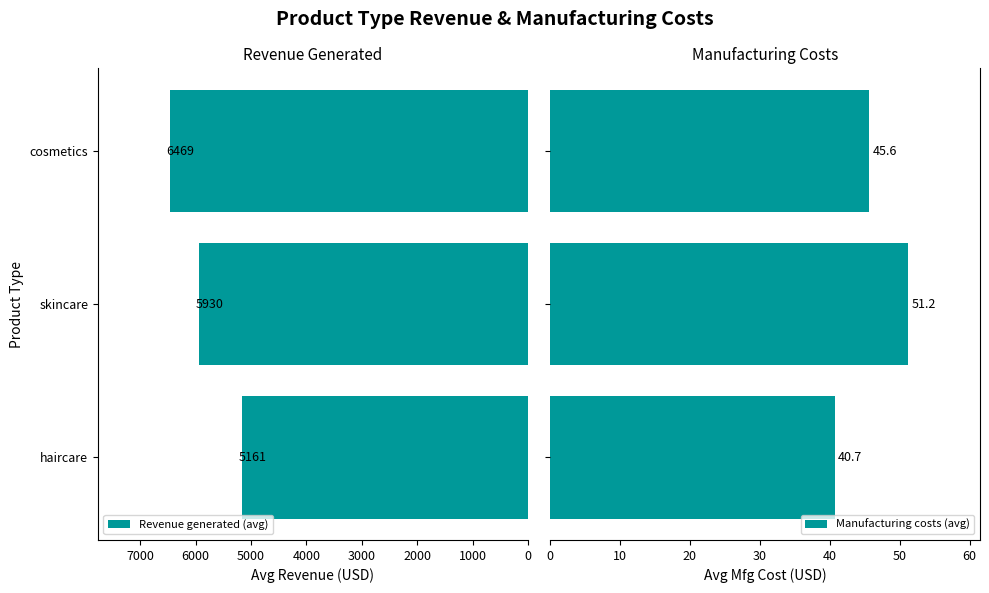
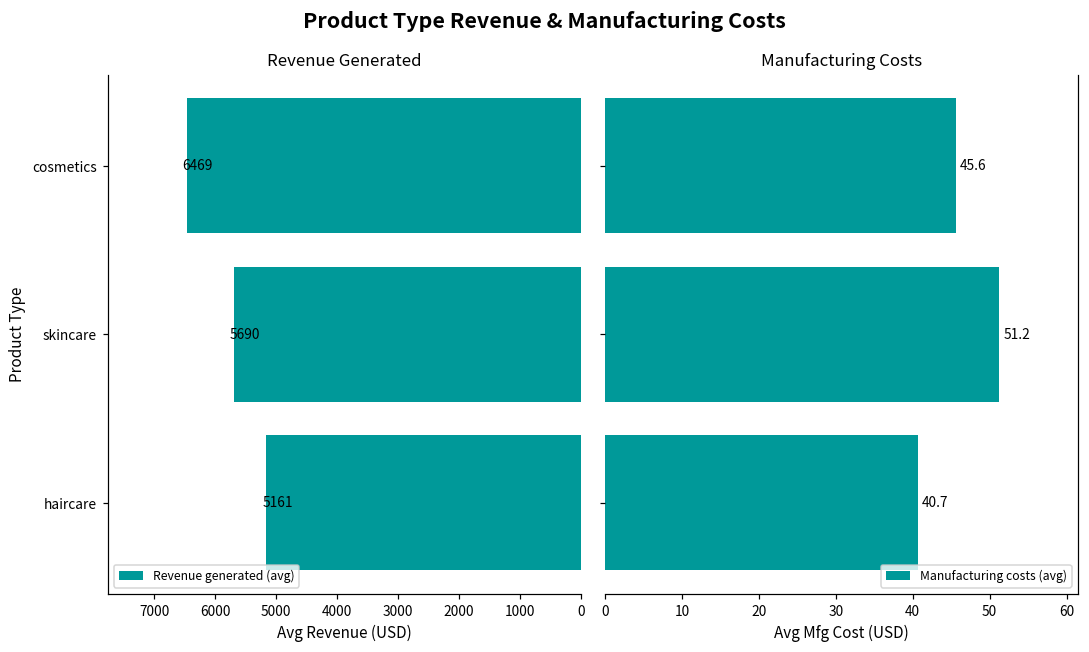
Revenue Generated, skincare: 5930 -> 5690
